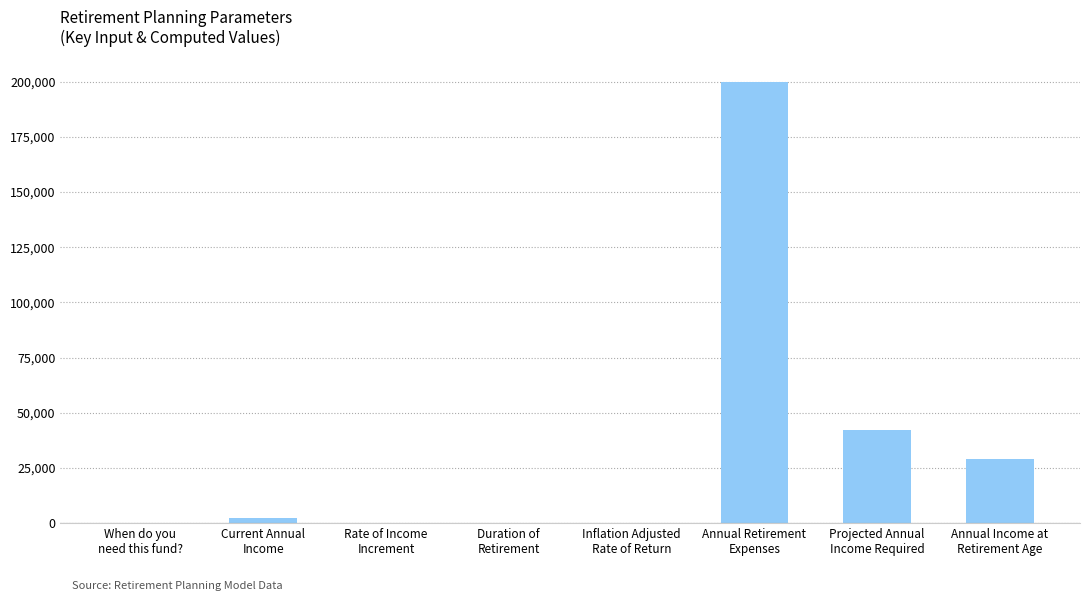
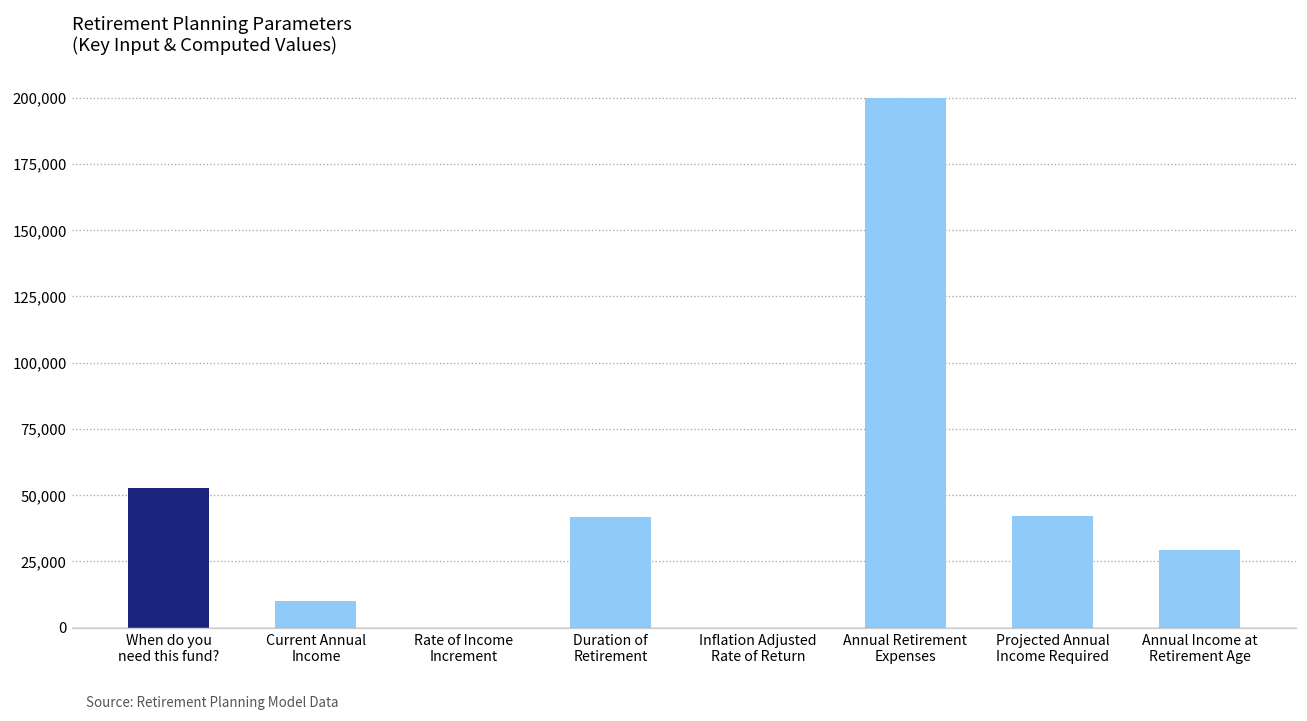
When do you need this fund?: 0 -> 53,000
Current Annual Income: 2,000 -> 10,000
Duration of Retirement: 0 -> 42,000
